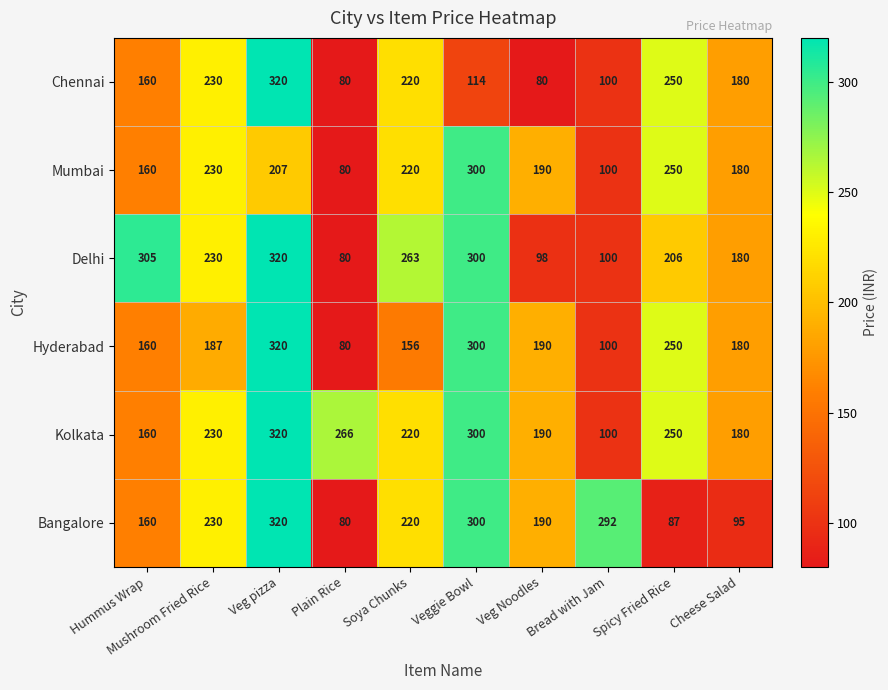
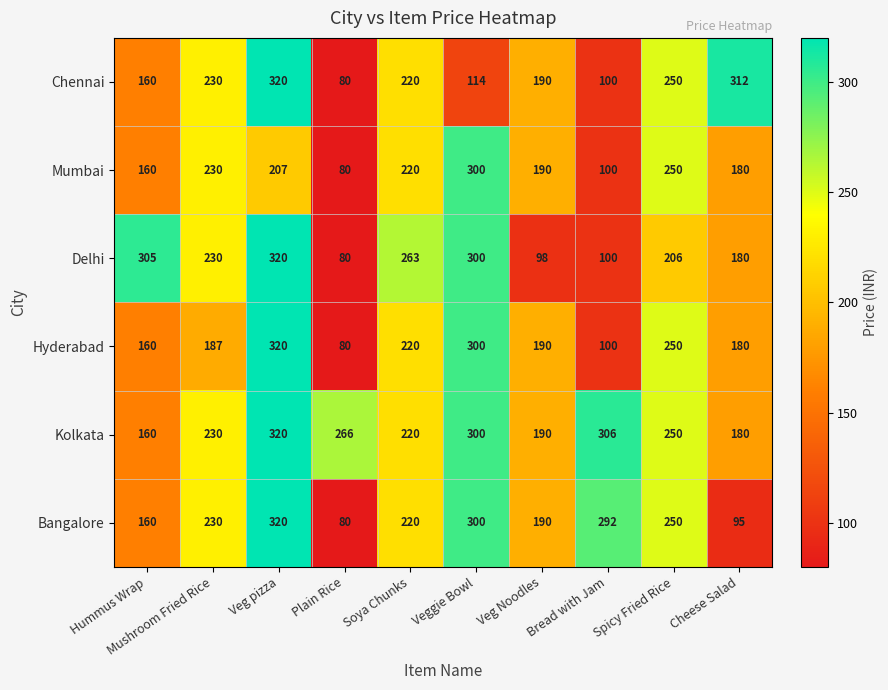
Chennai, Veg Noodles: 80 -> 190
Chennai, Cheese Salad: 180 -> 312
Hyderabad, Soya Chunks: 156 -> 220
Kolkata, Bread with Jam: 100 -> 306
Bangalore, Spicy Fried Rice: 87 -> 250
